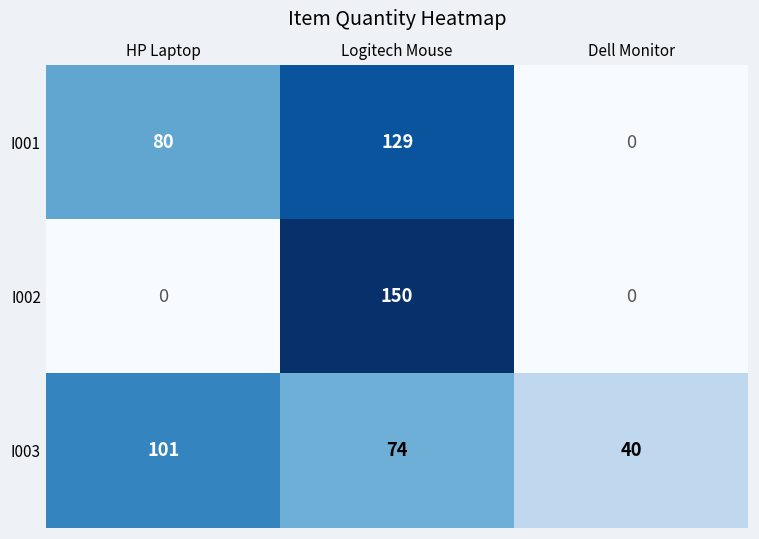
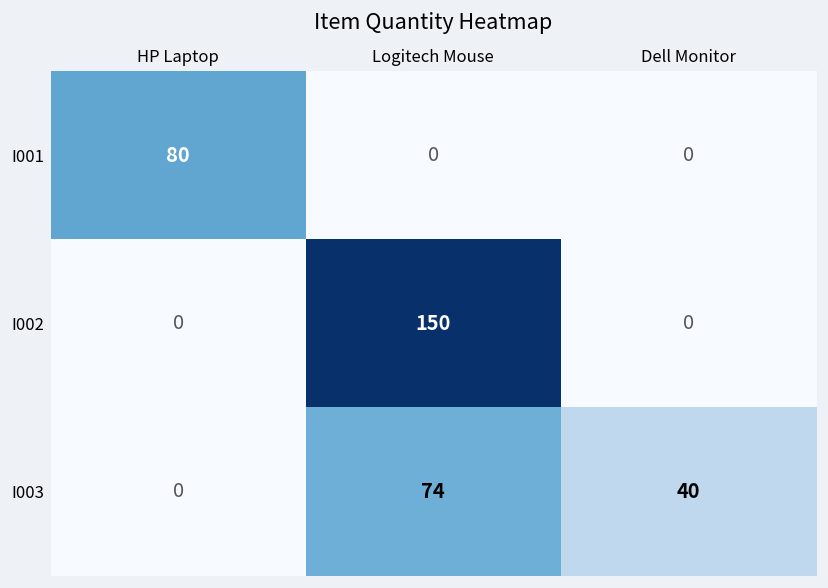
I001, Logitech Mouse: 129 -> 0
I003, HP Laptop: 101 -> 0
